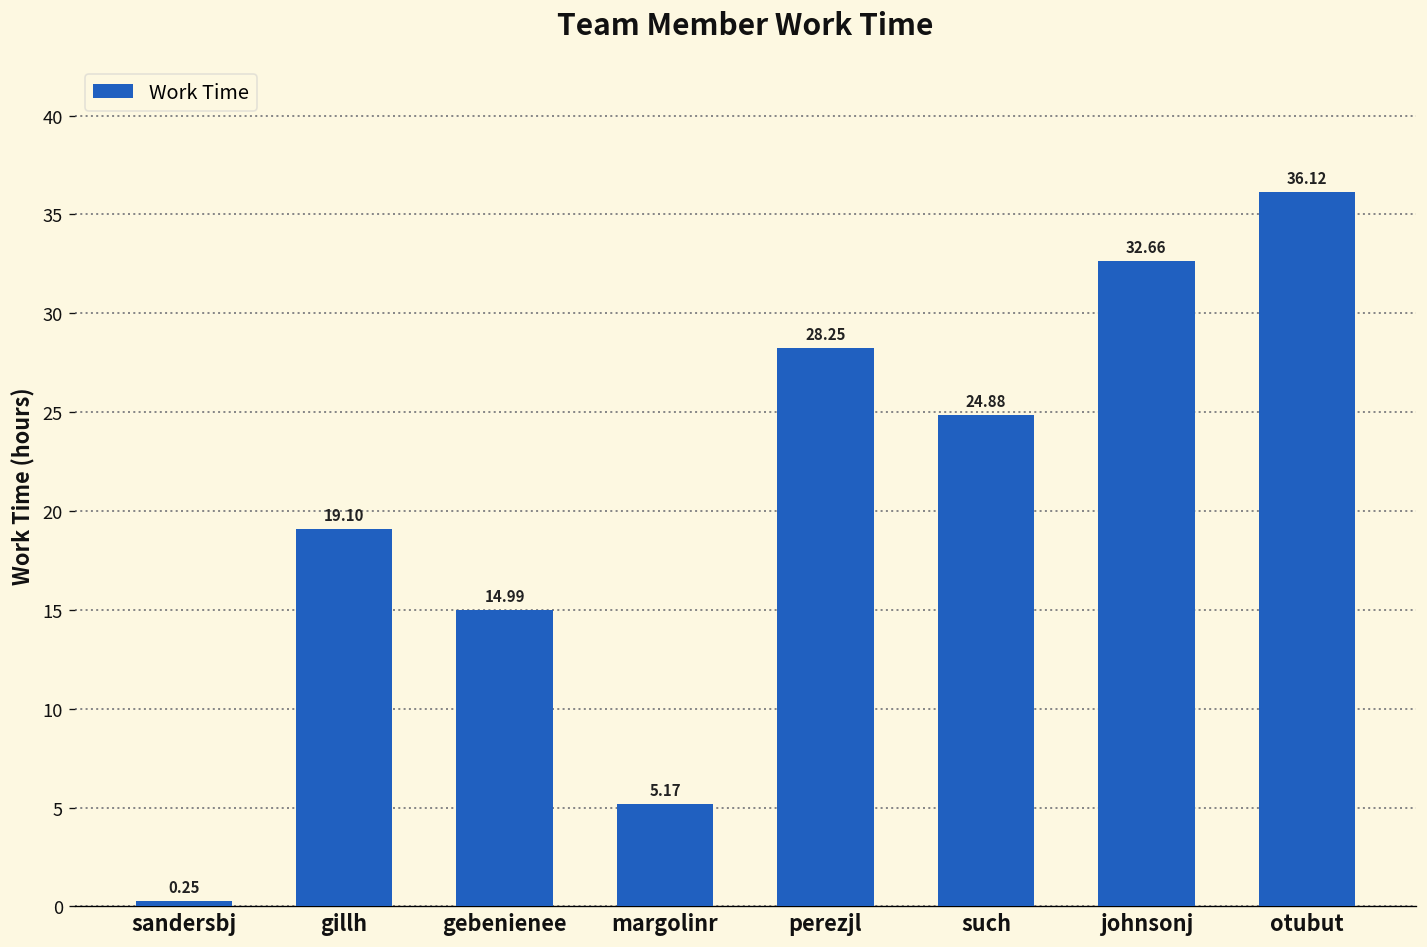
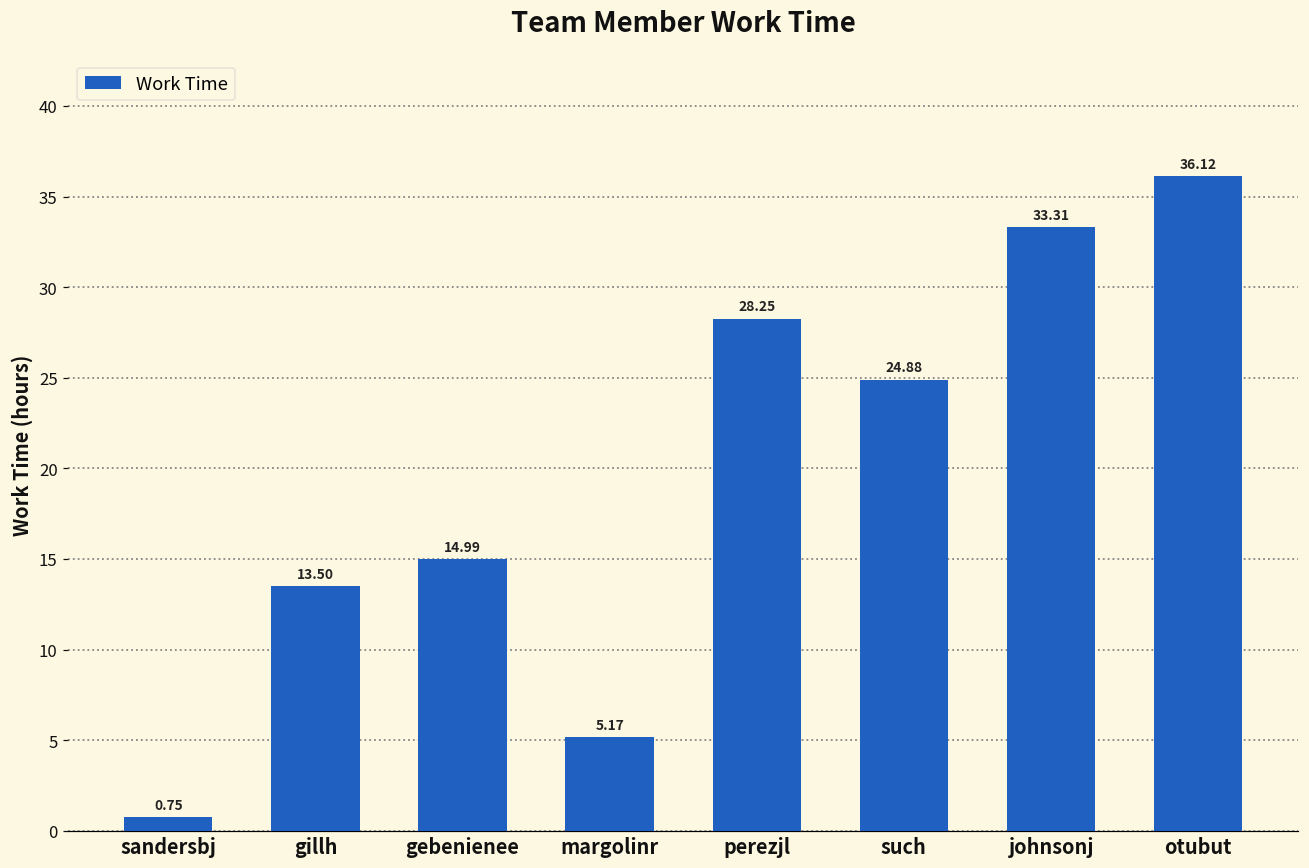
sandersbj: 0.25 -> 0.75
gillh: 19.10 -> 13.50
johnsonj: 32.66 -> 33.31
